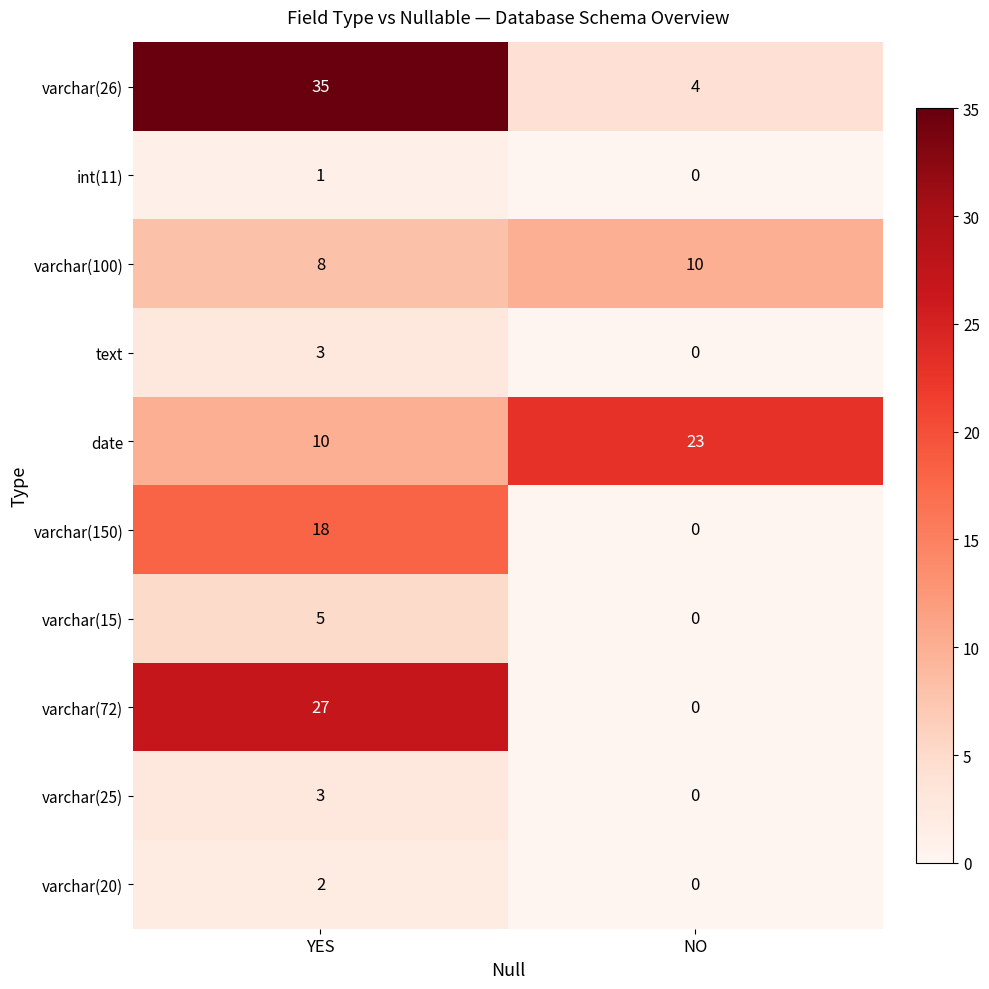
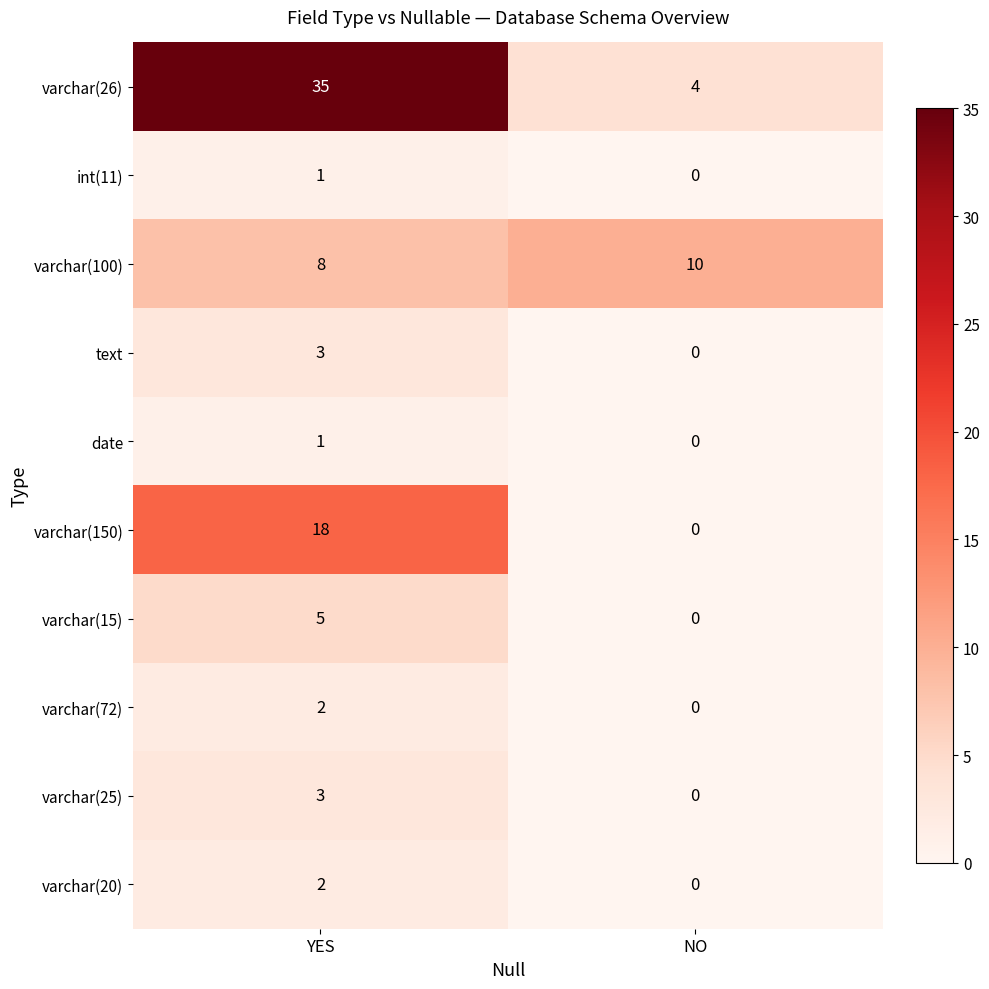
date, YES: 10 -> 1
date, NO: 23 -> 0
varchar(72), YES: 27 -> 2
